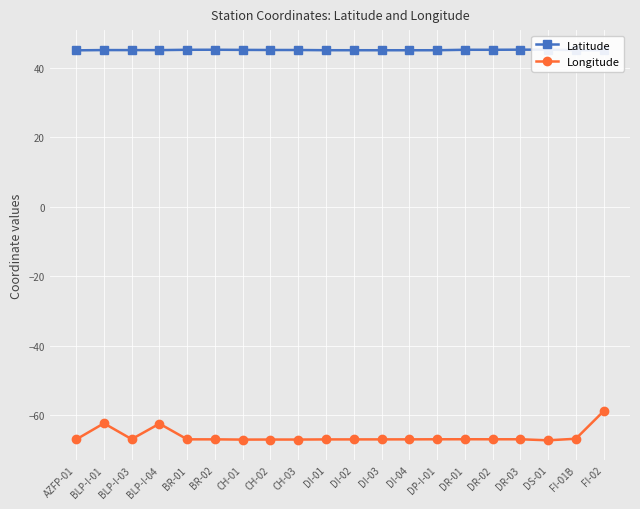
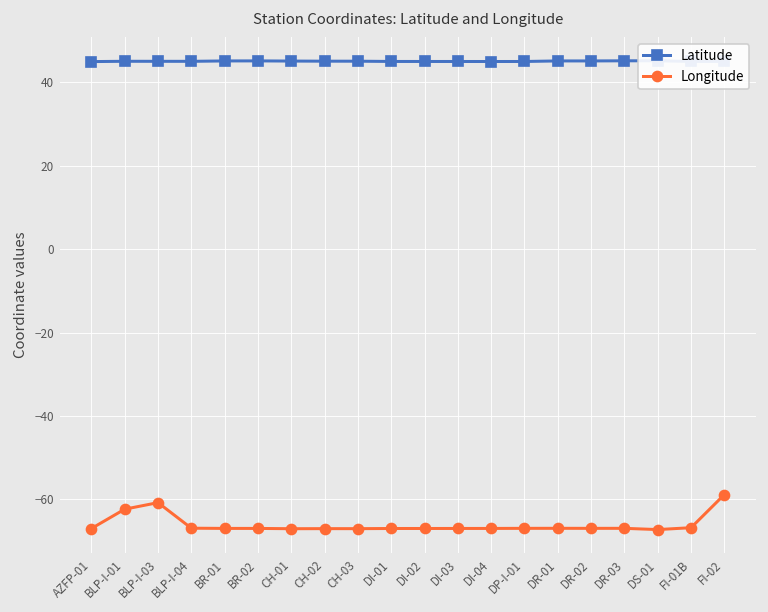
Longitude, BLP-I-03: -67 -> -61
Longitude, BLP-I-04: -62 -> -67
